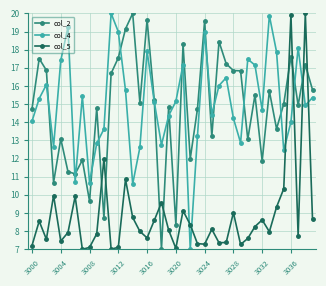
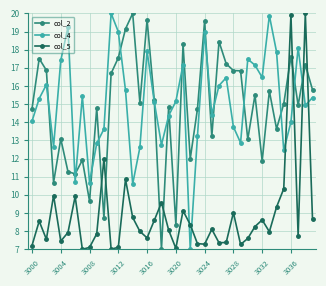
col_4, 3028: 14.2 -> 13.7
col_4, 3032: 14.7 -> 16.5
